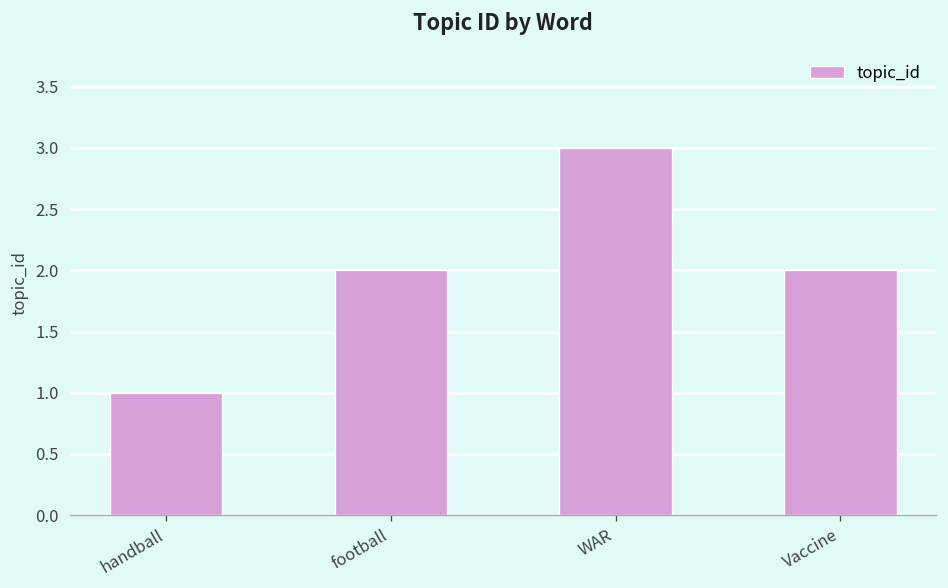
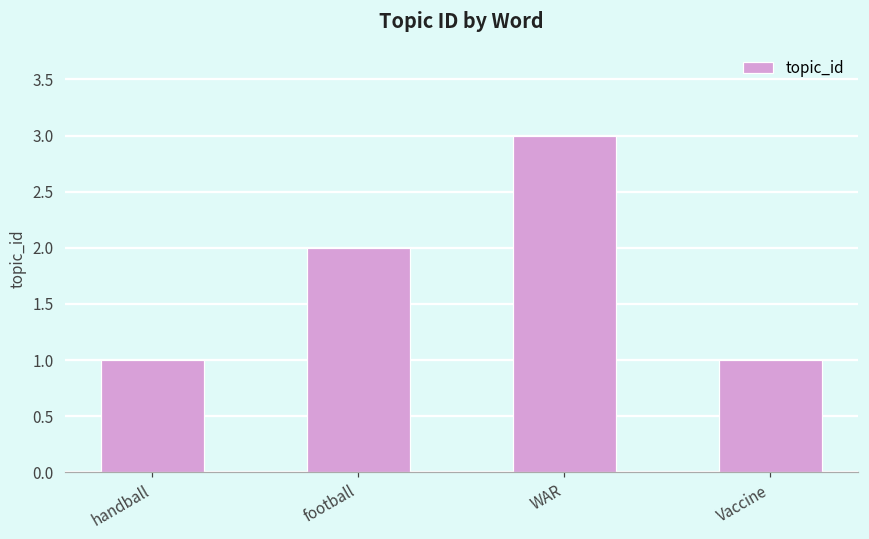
Vaccine: 2 -> 1
